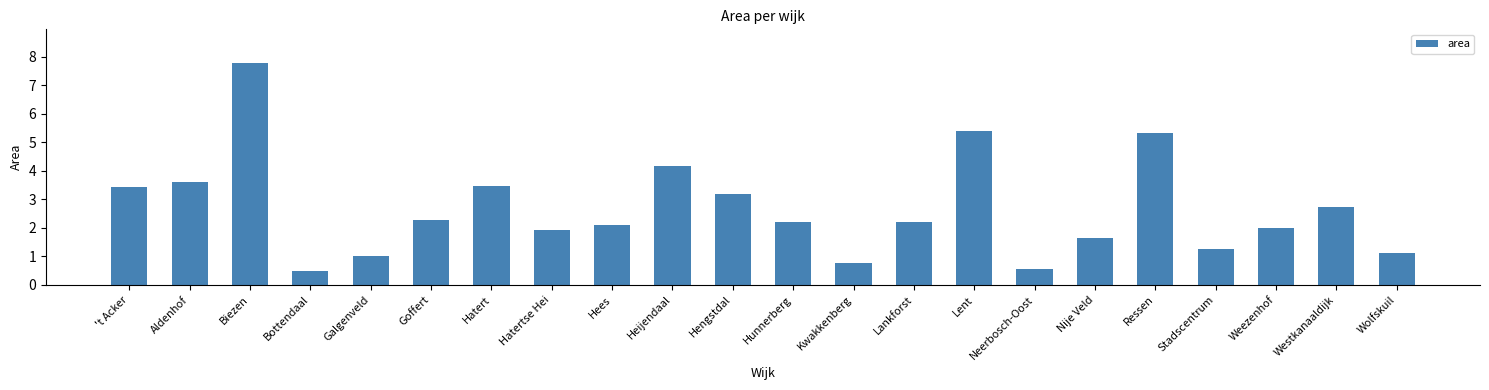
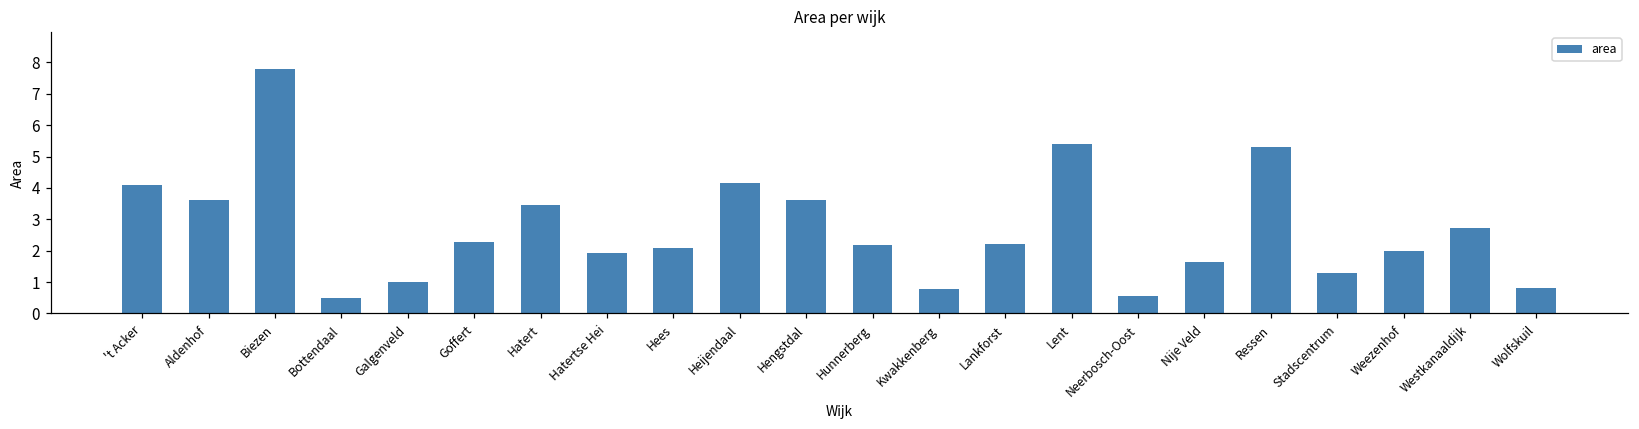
't Acker: 3.4 -> 4.1
Hengstdal: 3.2 -> 3.6
Wolfskuil: 1.1 -> 0.8
